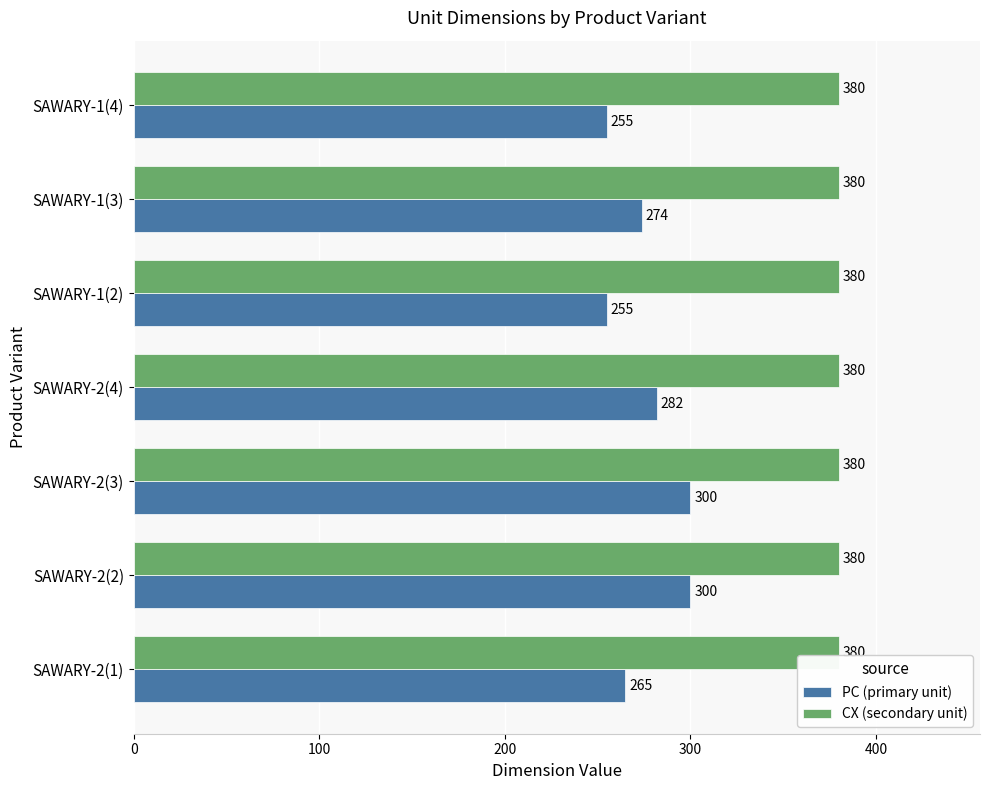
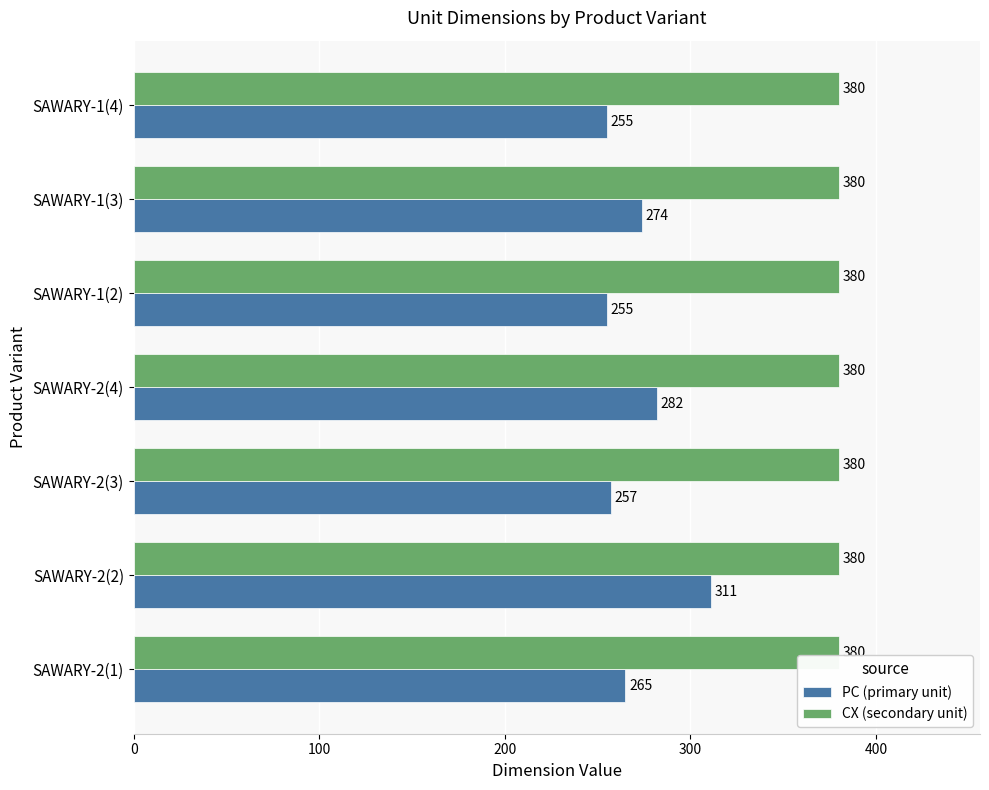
PC (primary unit), SAWARY-2(3): 300 -> 257
PC (primary unit), SAWARY-2(2): 300 -> 311
